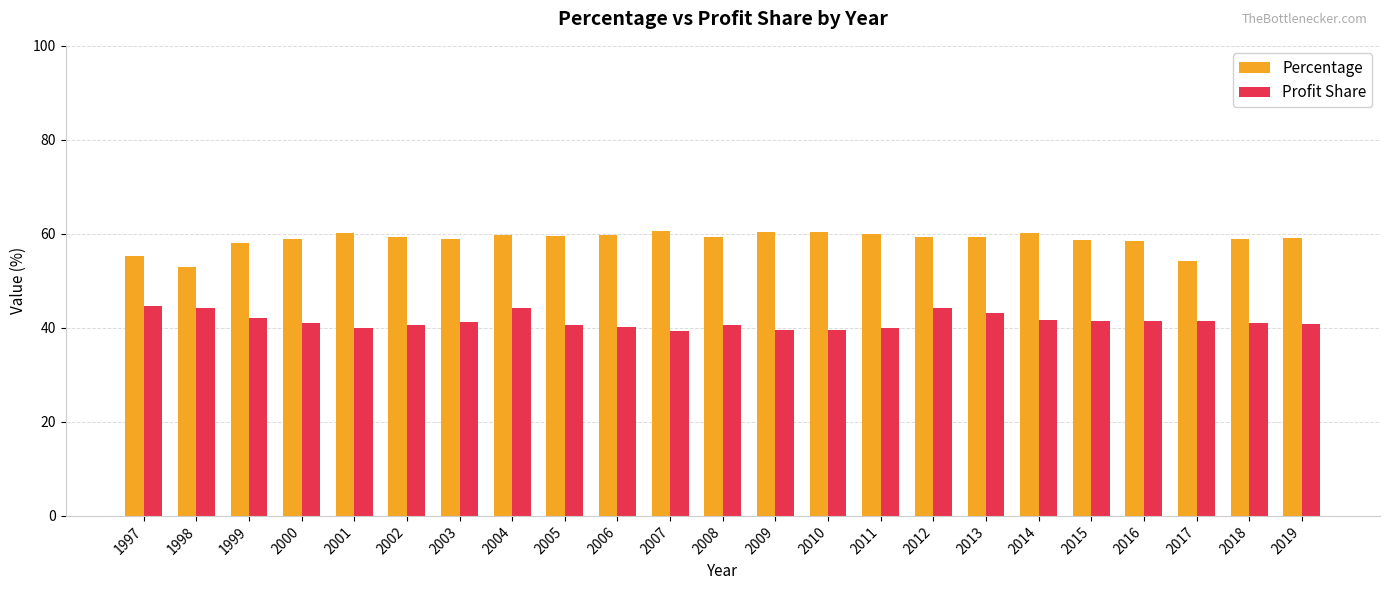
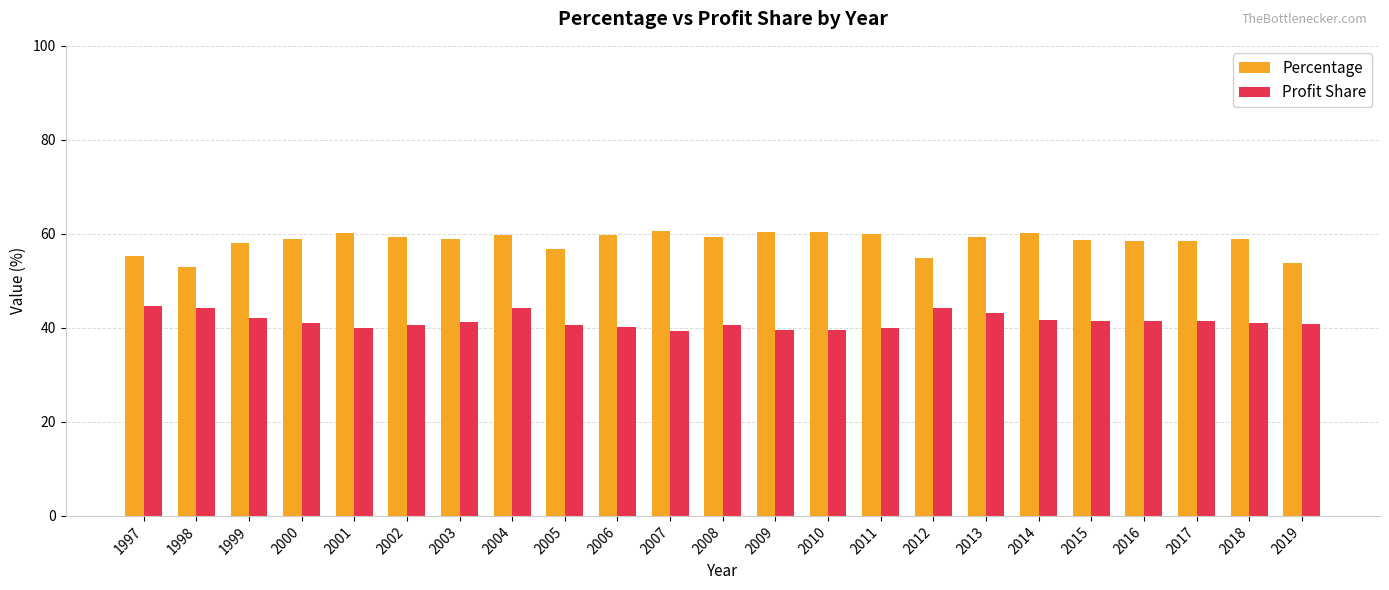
Percentage, 2005: 59 -> 57
Percentage, 2012: 59 -> 55
Percentage, 2017: 54 -> 58
Percentage, 2019: 59 -> 54
